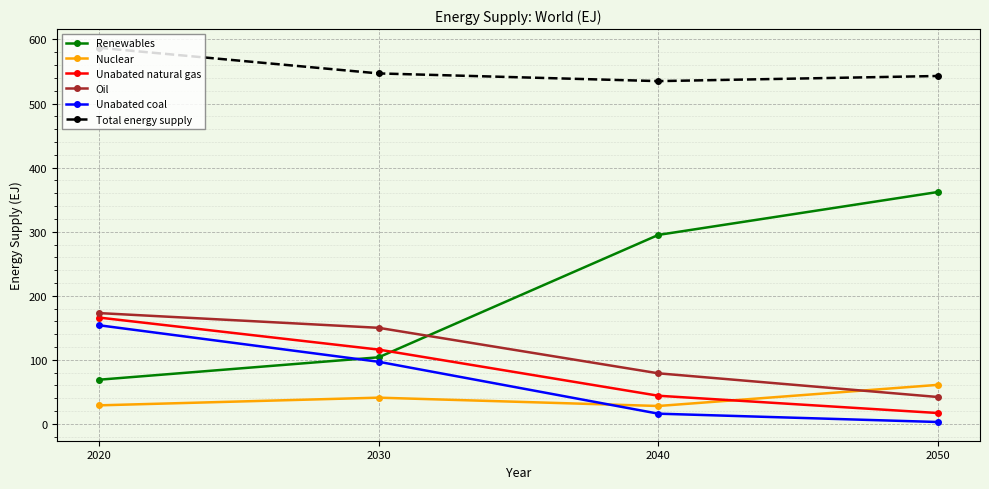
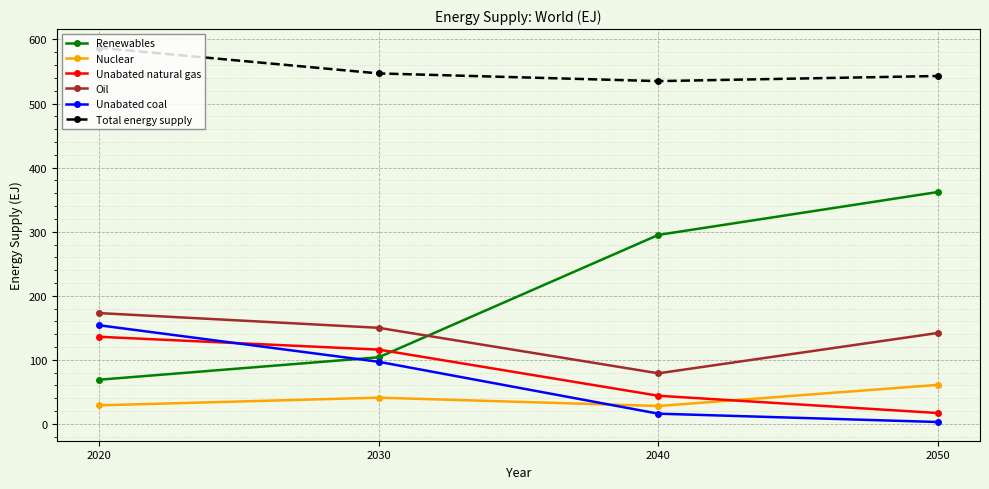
Unabated natural gas, 2020: 170 -> 140
Oil, 2050: 40 -> 140
